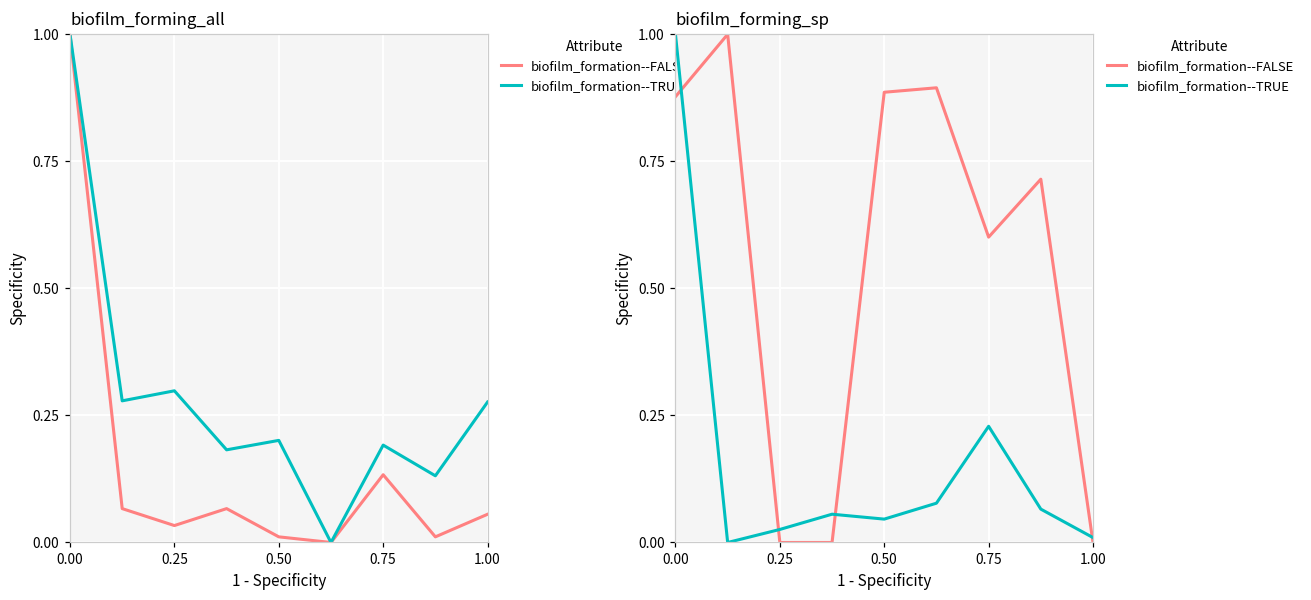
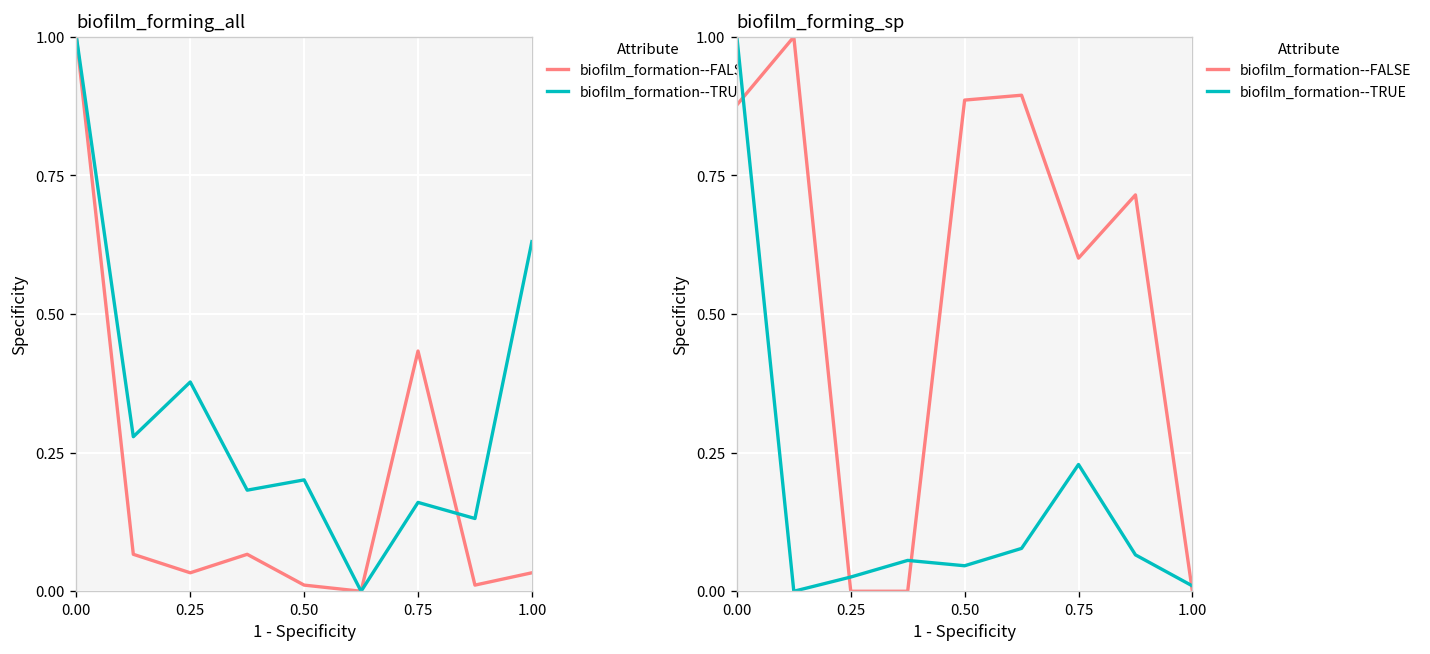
biofilm_forming_all, biofilm_formation--TRUE, 0.25: 0.30 -> 0.38
biofilm_forming_all, biofilm_formation--FALSE, 0.75: 0.13 -> 0.43
biofilm_forming_all, biofilm_formation--TRUE, 0.75: 0.19 -> 0.16
biofilm_forming_all, biofilm_formation--FALSE, 1.00: 0.06 -> 0.03
biofilm_forming_all, biofilm_formation--TRUE, 1.00: 0.28 -> 0.63
